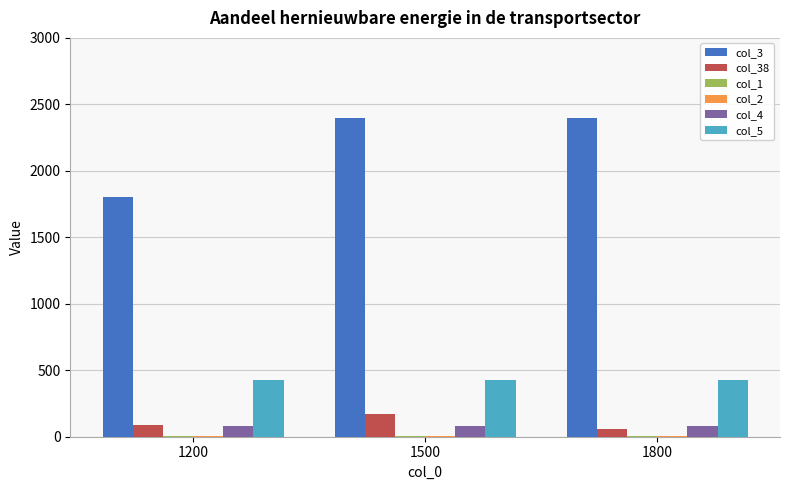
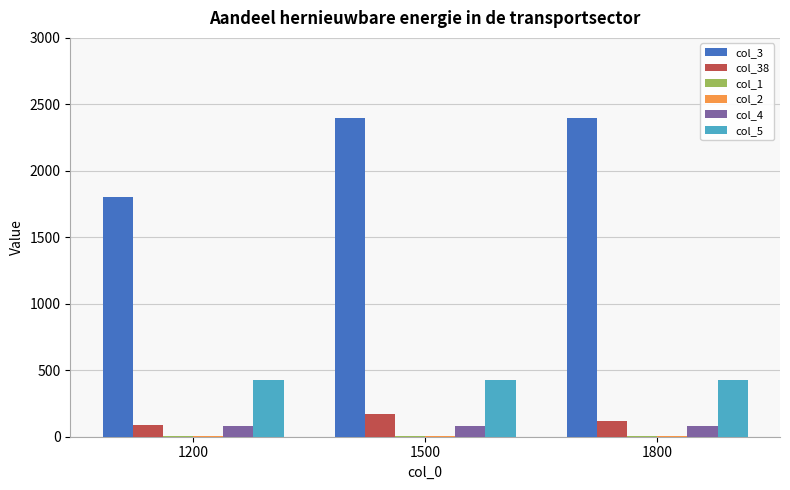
col_38, 1800: 60 -> 120
